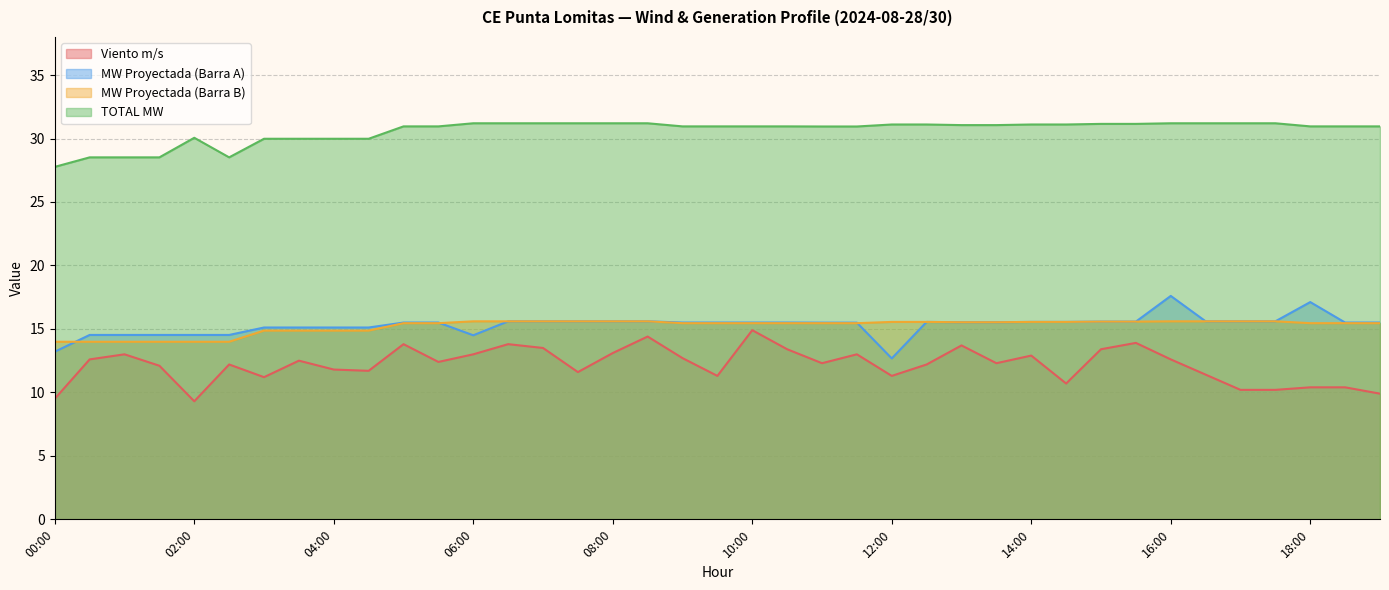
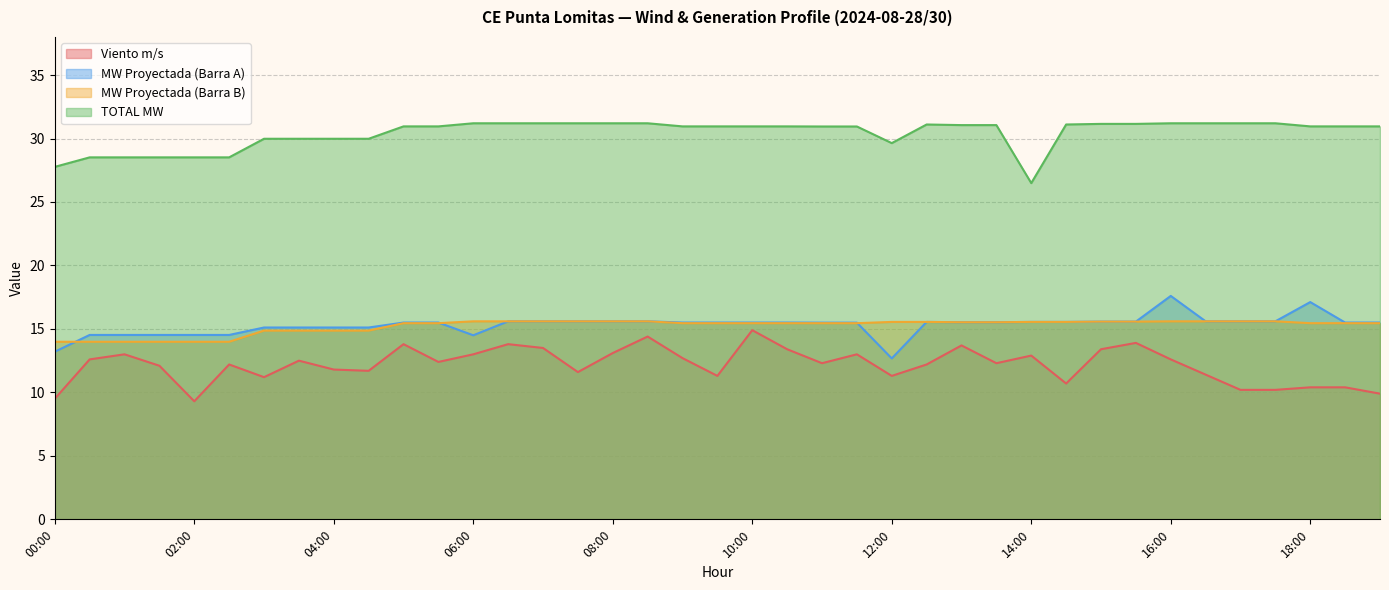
TOTAL MW, 02:00: 30.1 -> 28.5
TOTAL MW, 12:00: 31.1 -> 29.6
TOTAL MW, 14:00: 31.1 -> 26.5
